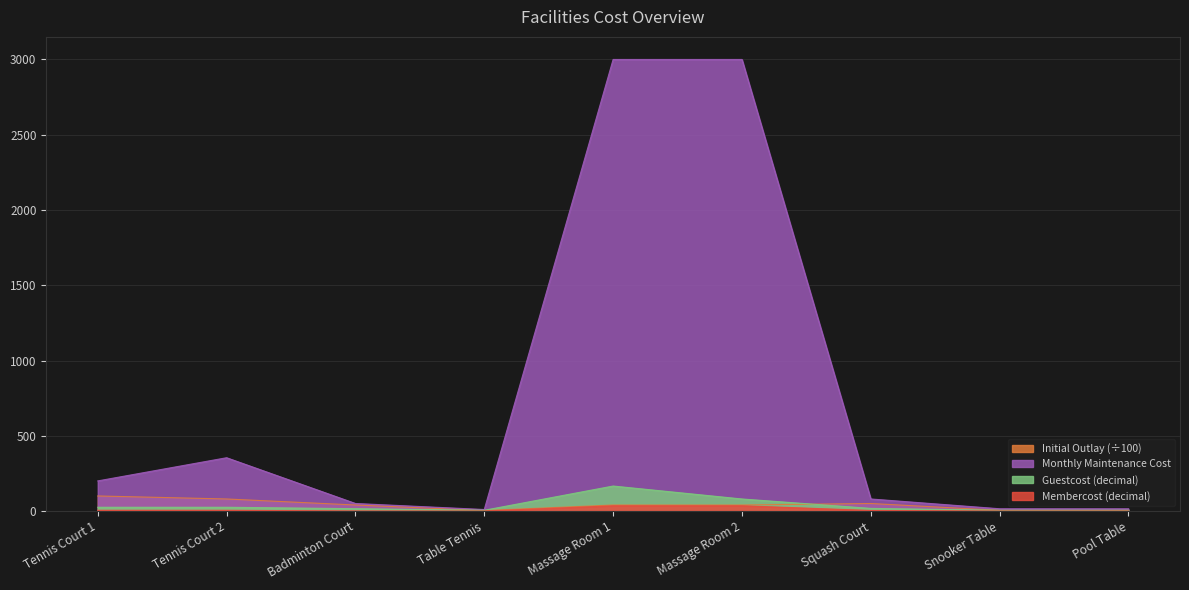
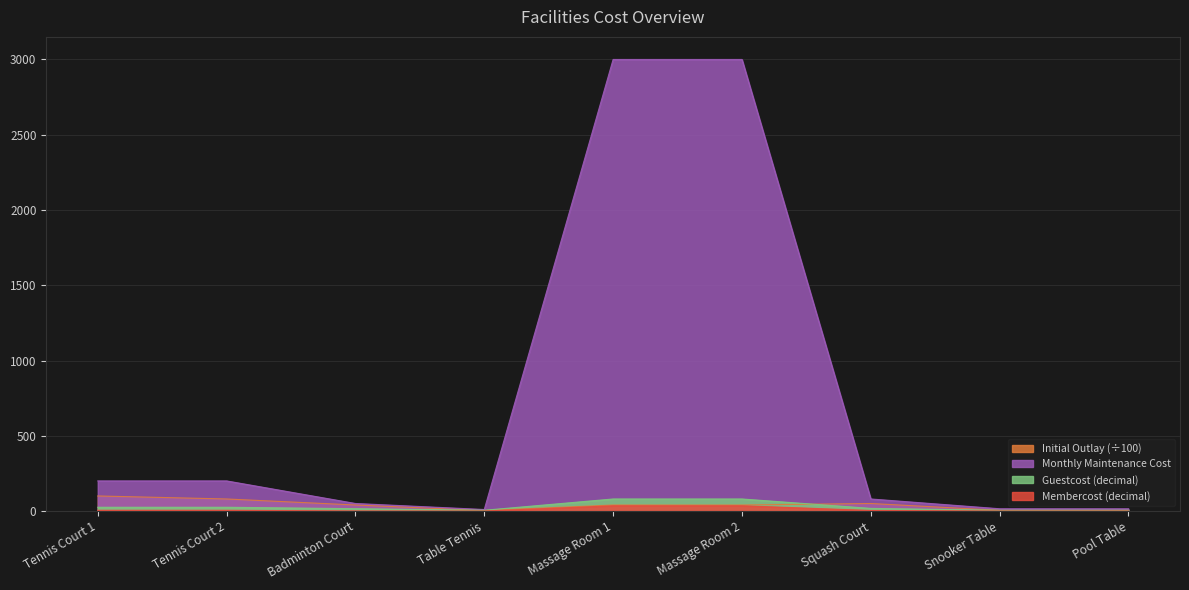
Monthly Maintenance Cost, Tennis Court 2: 350 -> 200
Guestcost (decimal), Massage Room 1: 170 -> 80
